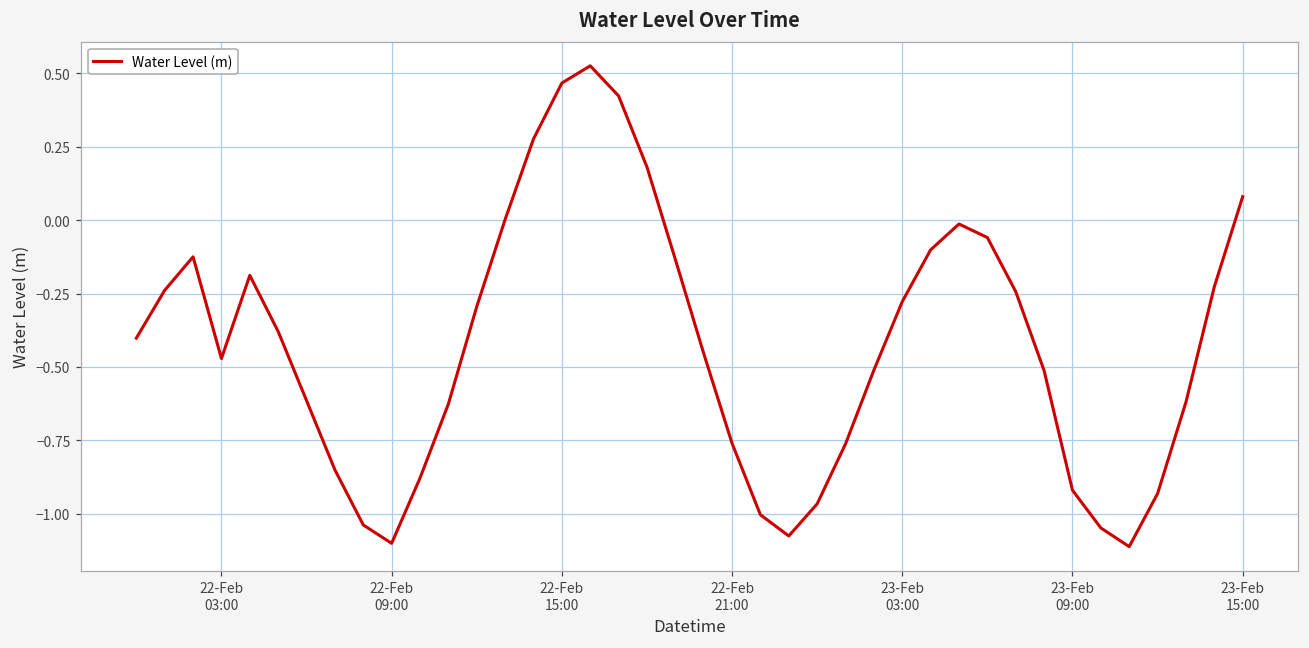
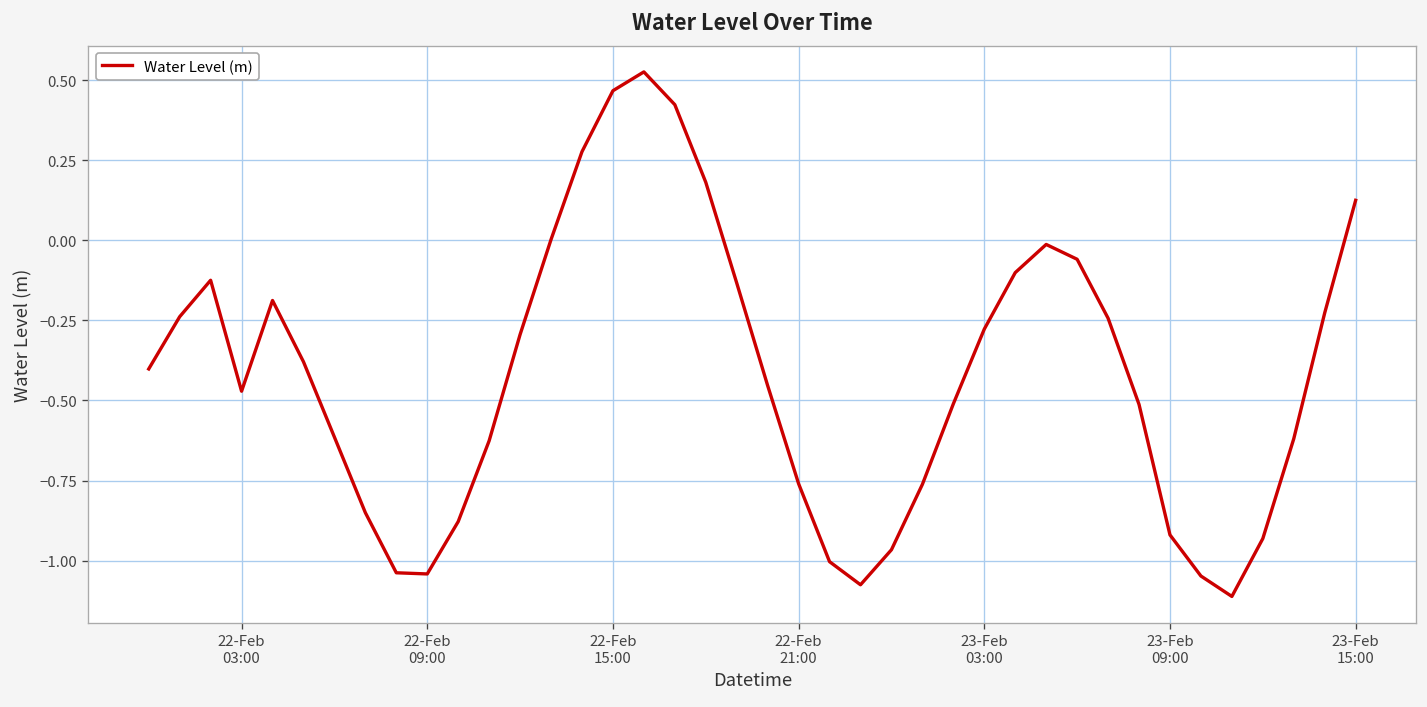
22-Feb 09:00: -1.10 -> -1.04
23-Feb 15:00: 0.08 -> 0.12
